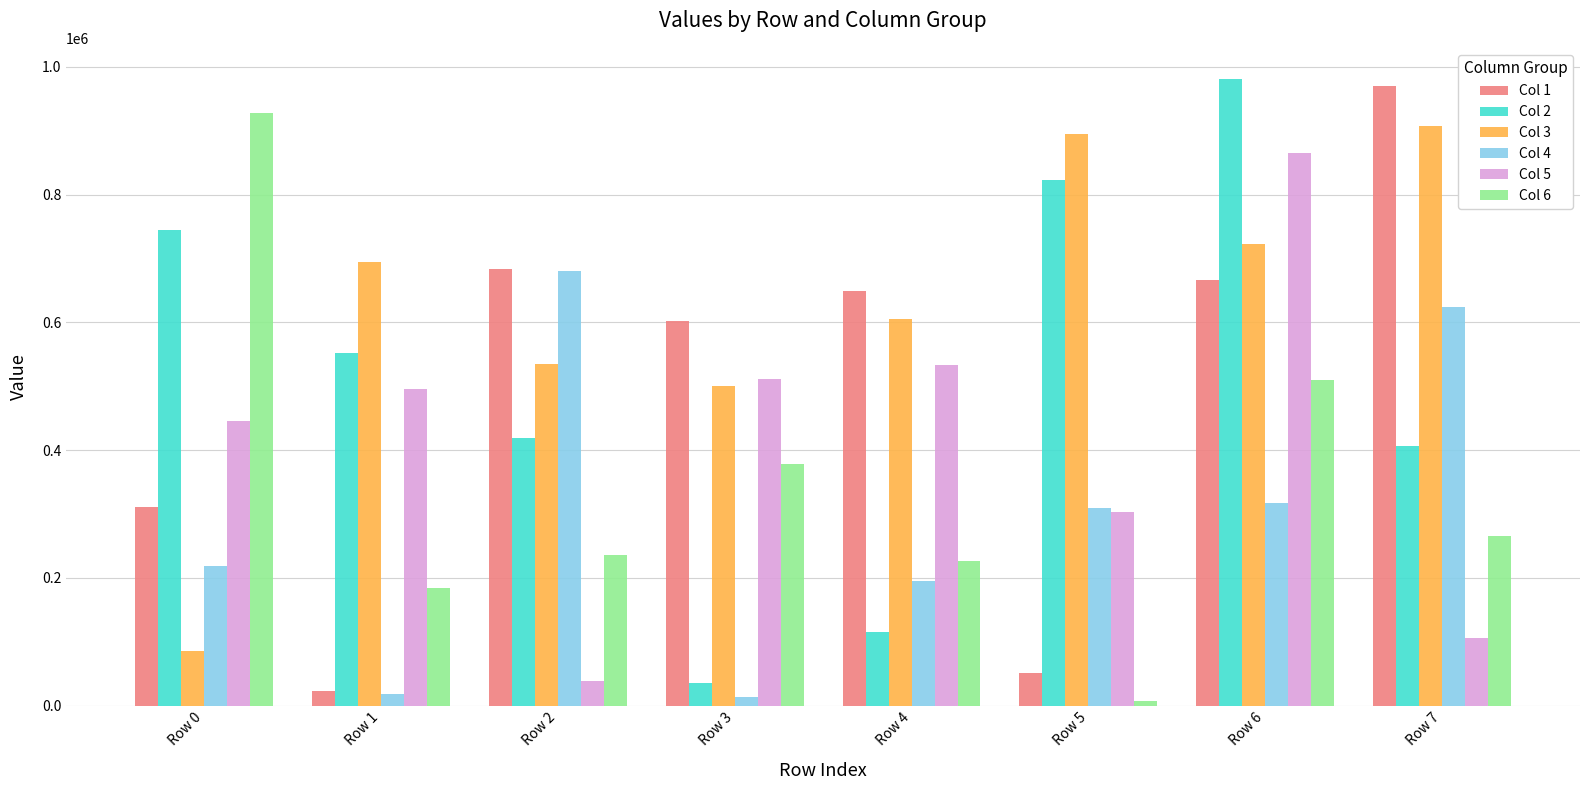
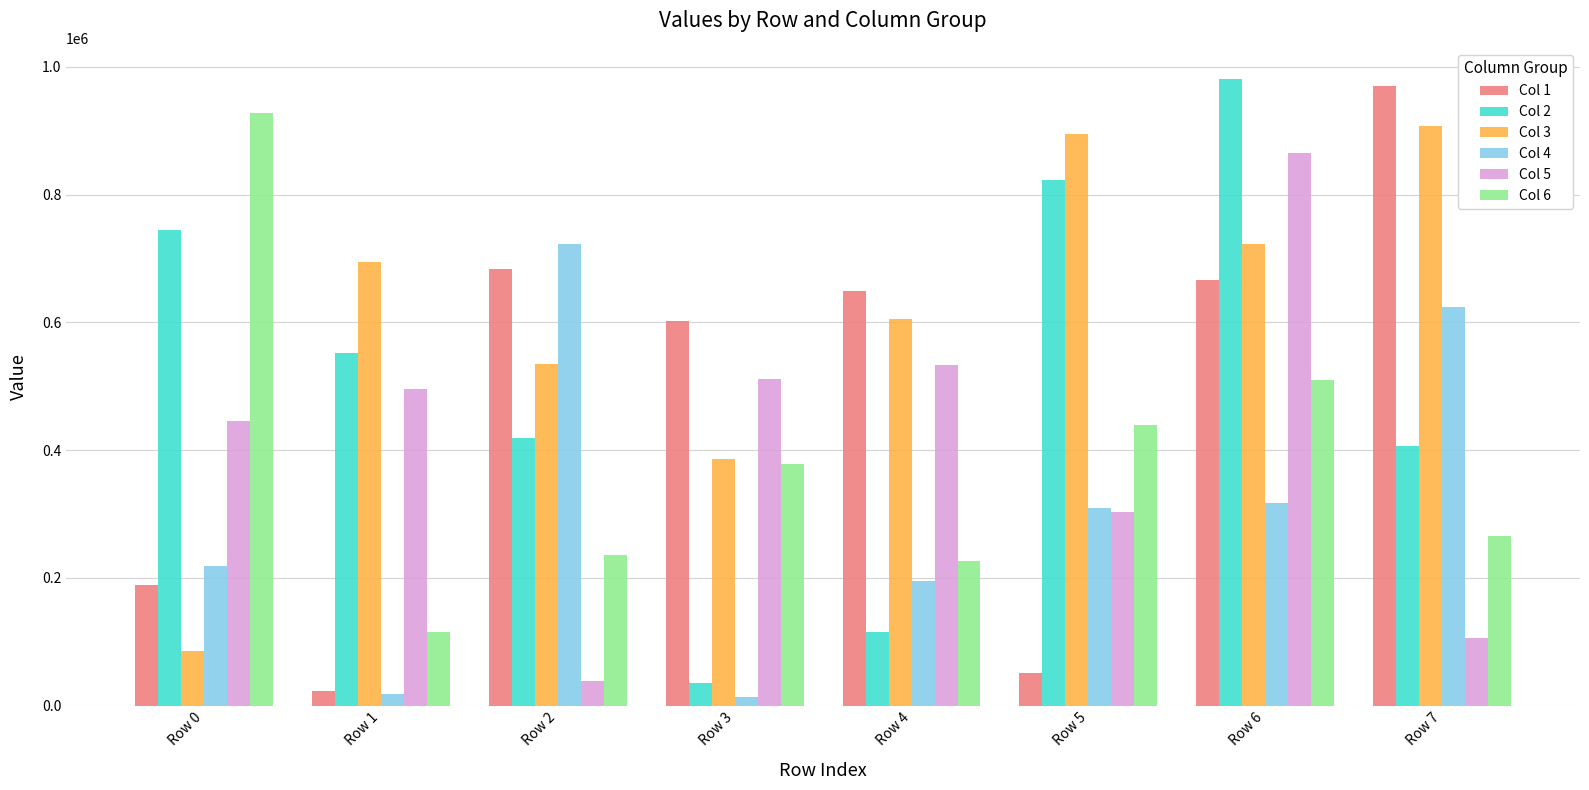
Col 1, Row 0: 310000 -> 190000
Col 6, Row 1: 180000 -> 110000
Col 4, Row 2: 680000 -> 720000
Col 3, Row 3: 500000 -> 390000
Col 6, Row 5: 10000 -> 440000
